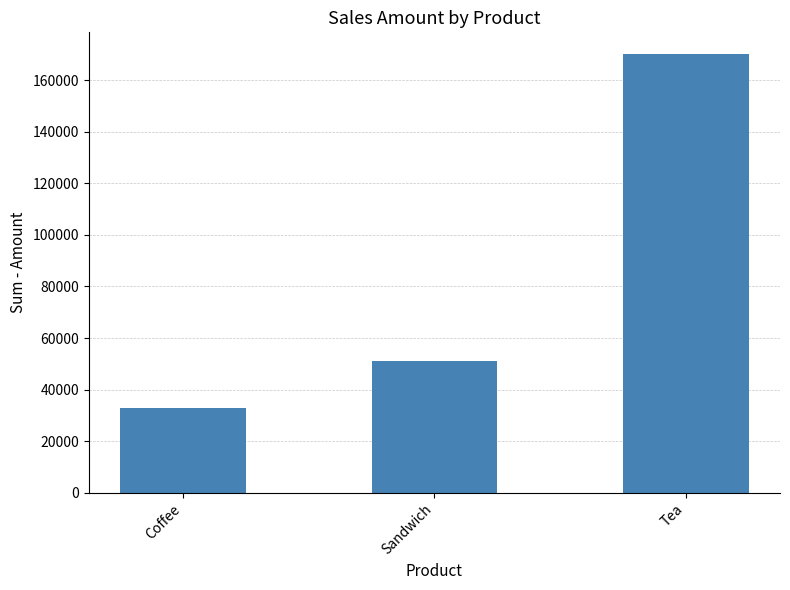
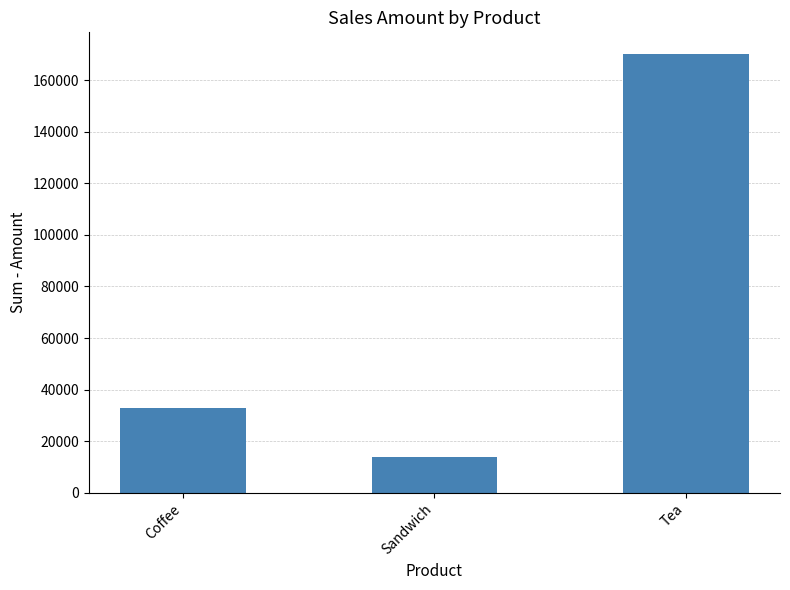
Sandwich: 51000 -> 14000
